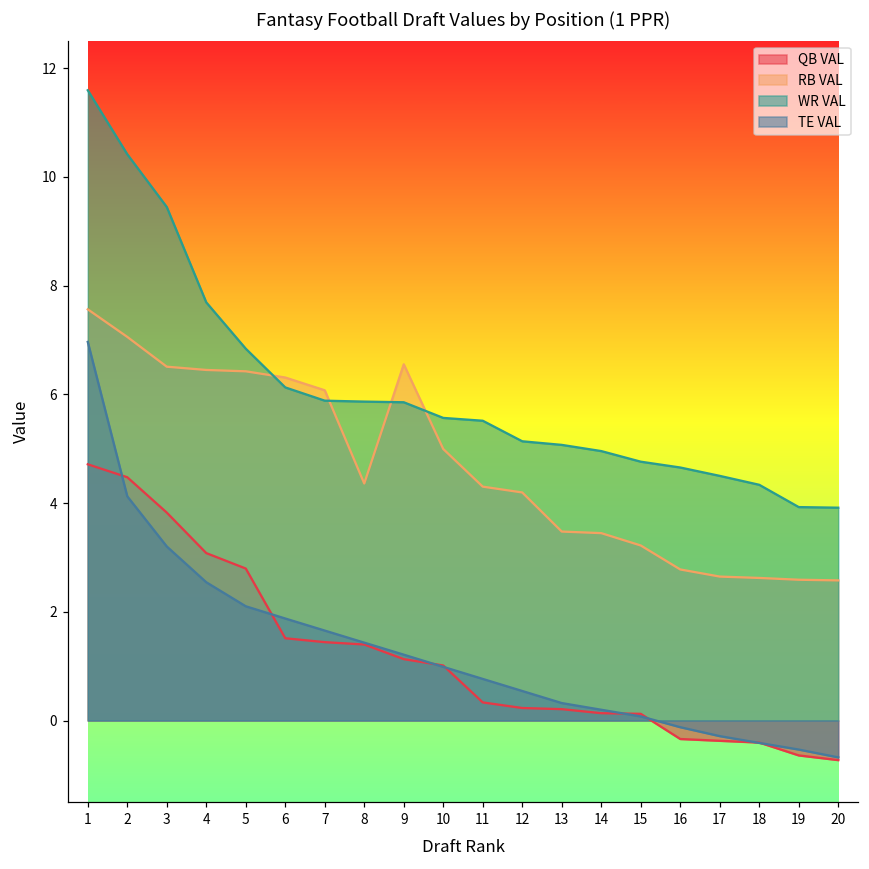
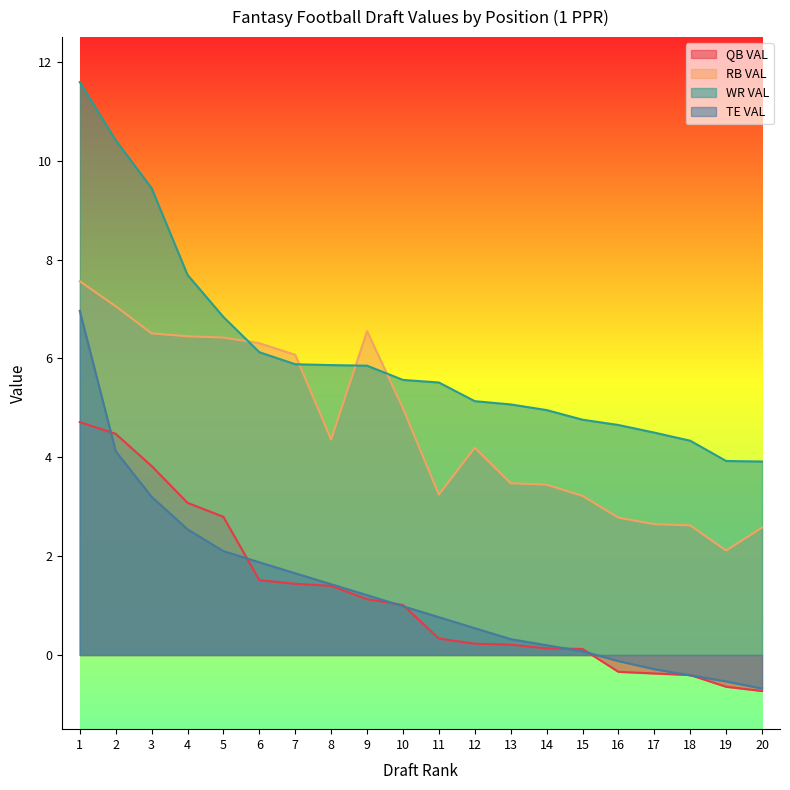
RB VAL, 11: 4.3 -> 3.2
RB VAL, 19: 2.6 -> 2.1
